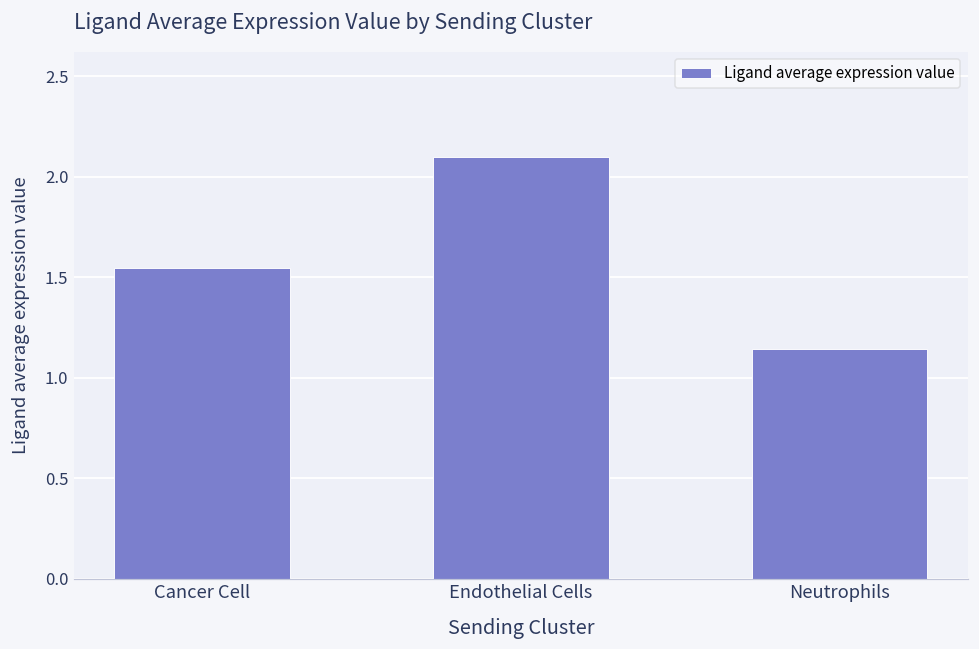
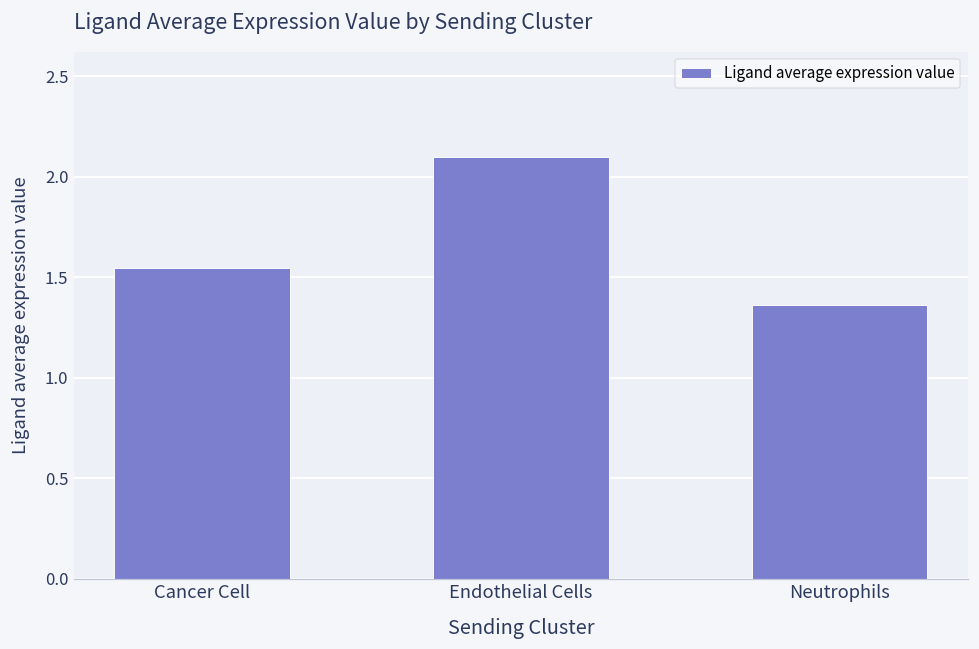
Neutrophils: 1.14 -> 1.36
